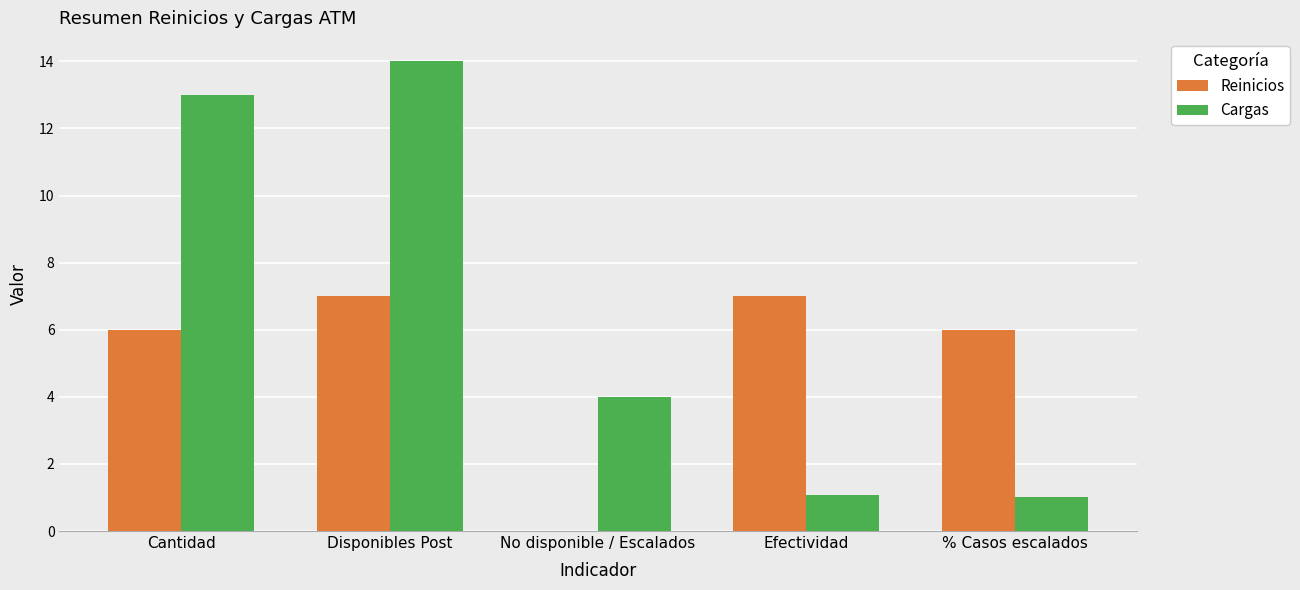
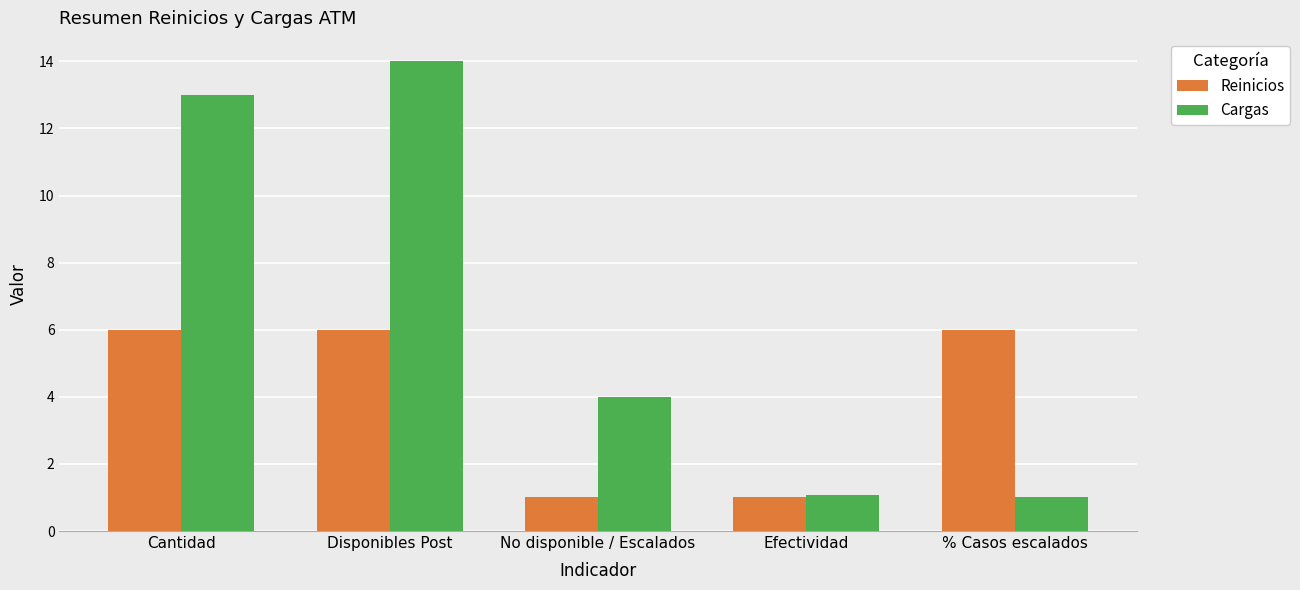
Reinicios, Disponibles Post: 7 -> 6
Reinicios, No disponible / Escalados: 0 -> 1
Reinicios, Efectividad: 7 -> 1
